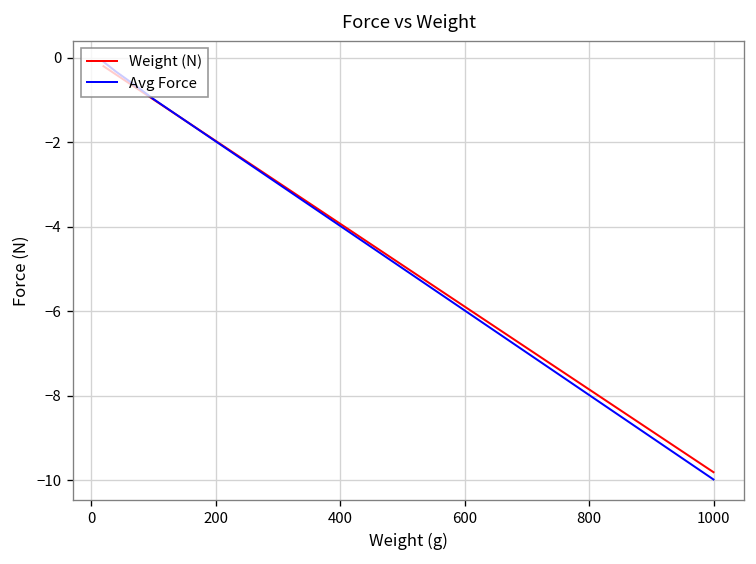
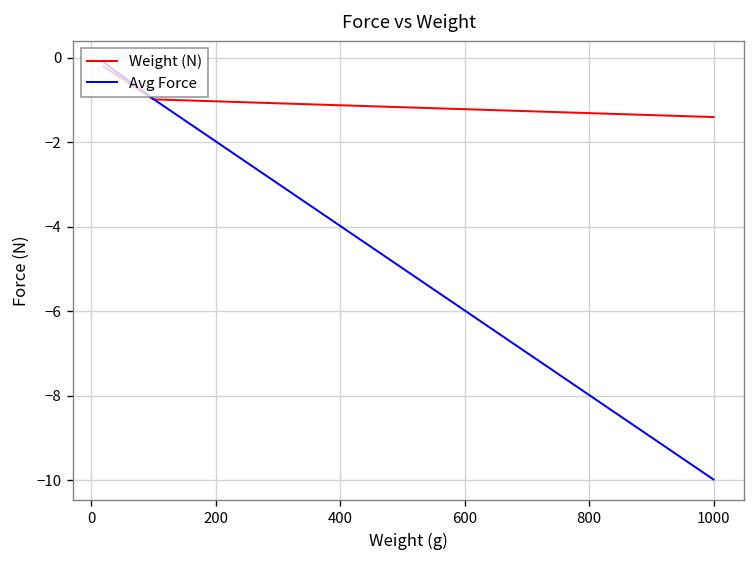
Weight (N), 1000: -9.8 -> -1.4
